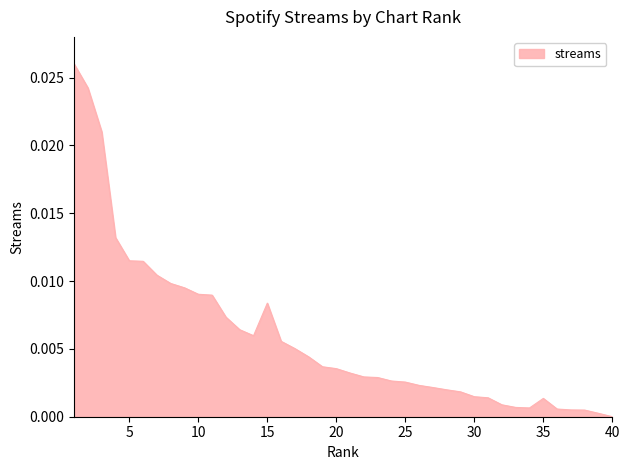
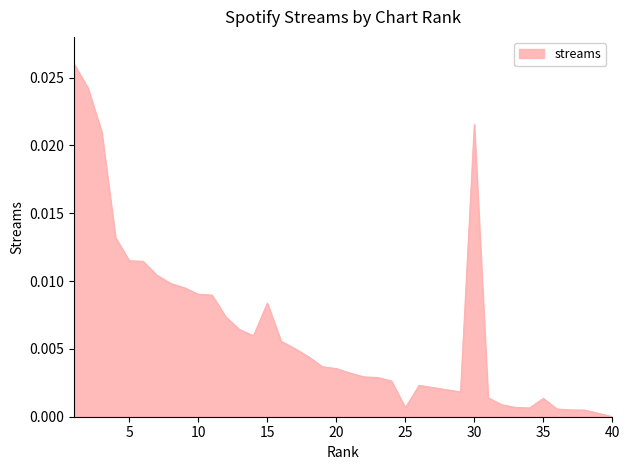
25: 0.0026 -> 0.0007
30: 0.0015 -> 0.0215
